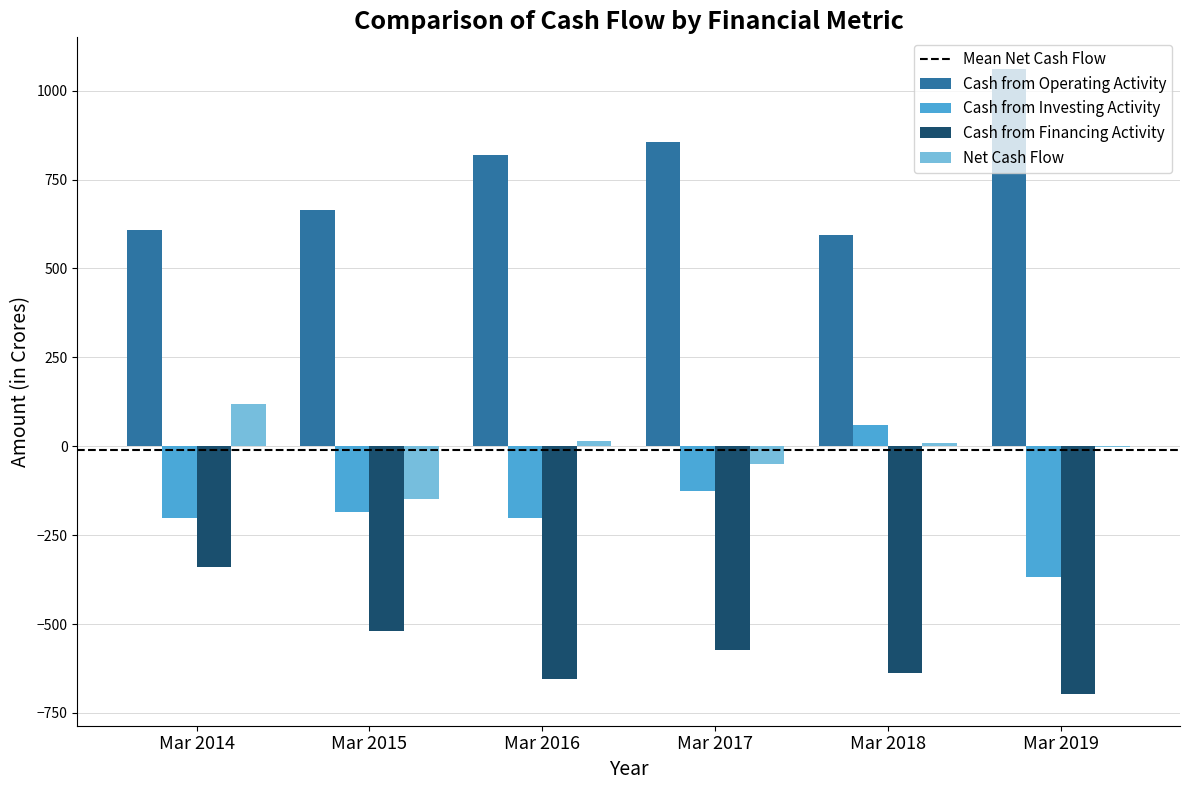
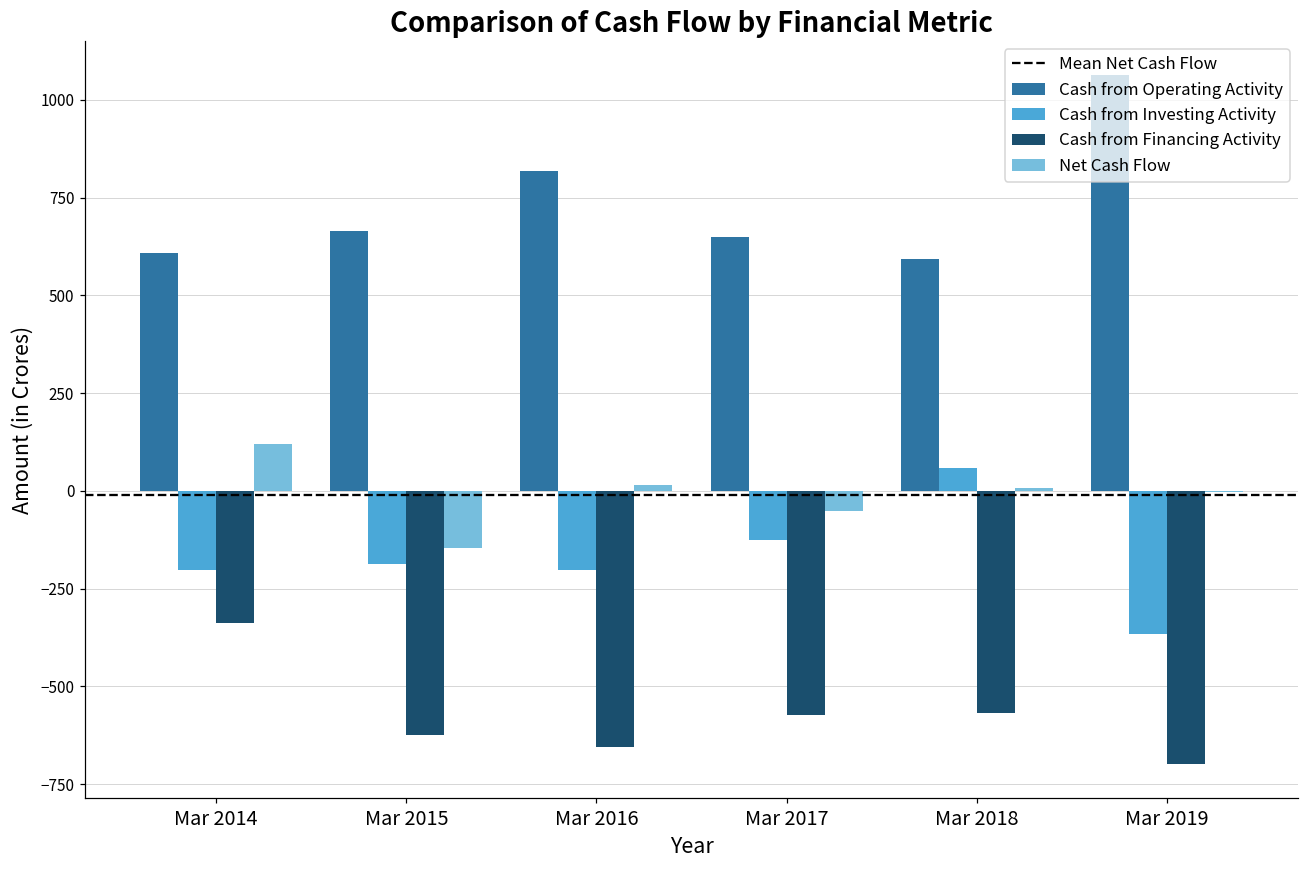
Cash from Financing Activity, Mar 2015: -520 -> -630
Cash from Operating Activity, Mar 2017: 860 -> 650
Cash from Financing Activity, Mar 2018: -640 -> -570
